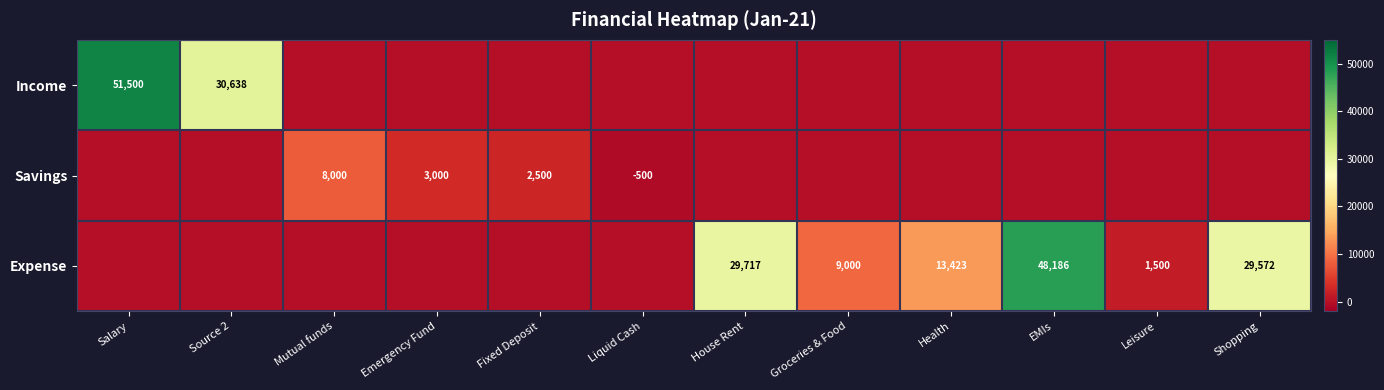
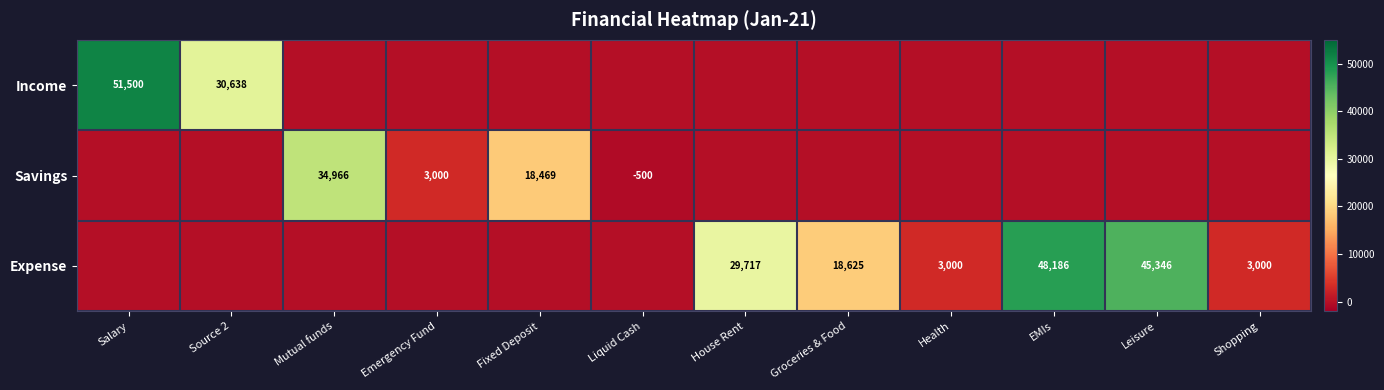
Savings, Mutual funds: 8,000 -> 34,966
Savings, Fixed Deposit: 2,500 -> 18,469
Expense, Groceries & Food: 9,000 -> 18,625
Expense, Health: 13,423 -> 3,000
Expense, Leisure: 1,500 -> 45,346
Expense, Shopping: 29,572 -> 3,000
